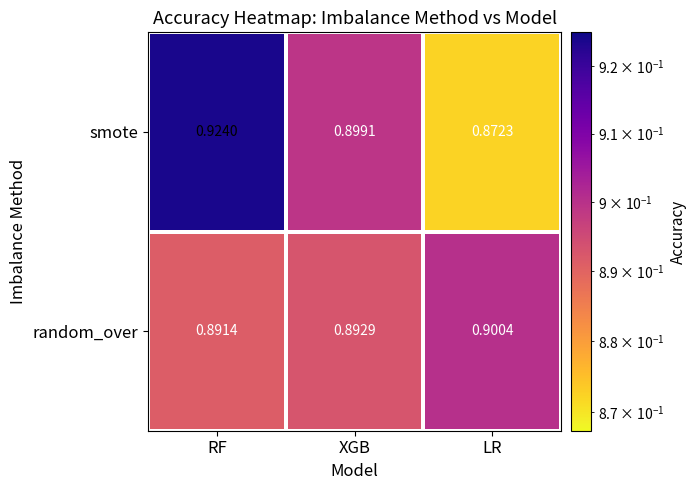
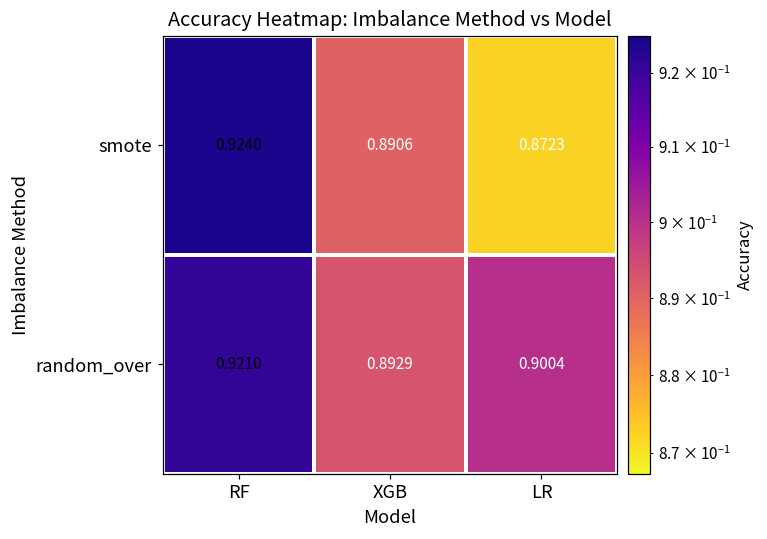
smote, XGB: 0.8991 -> 0.8906
random_over, RF: 0.8914 -> 0.9210
